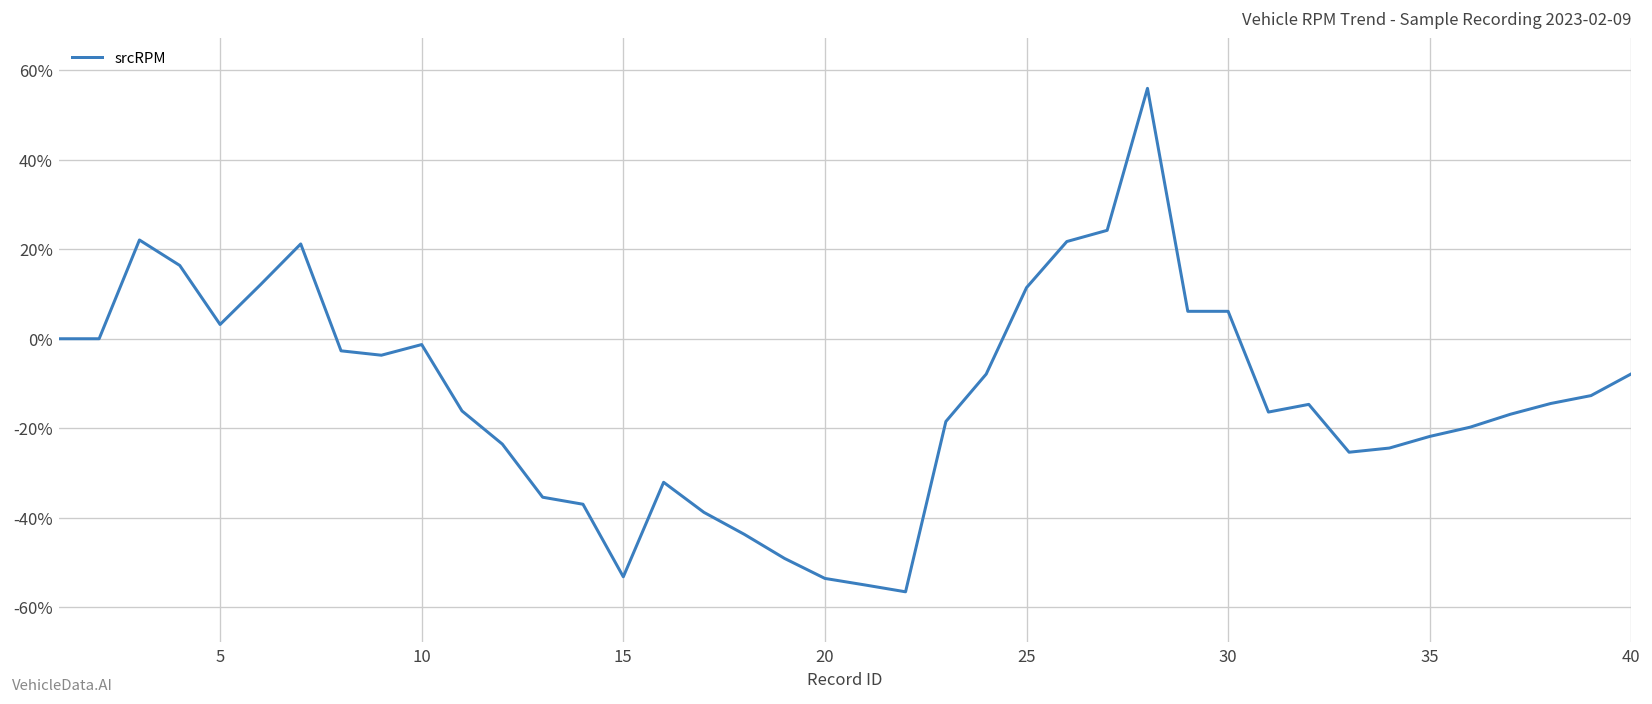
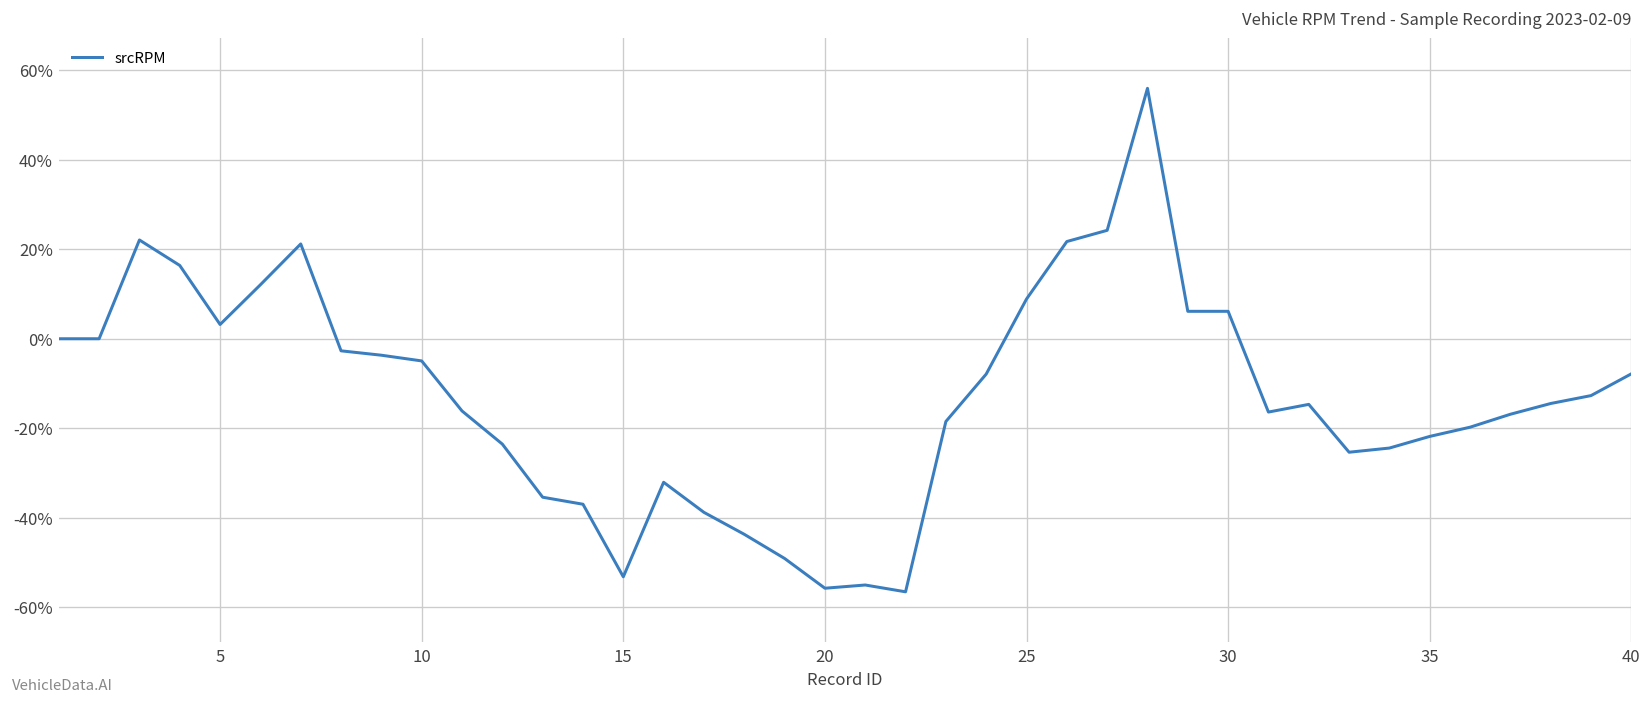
10: -1% -> -5%
20: -54% -> -56%
25: 11% -> 9%
